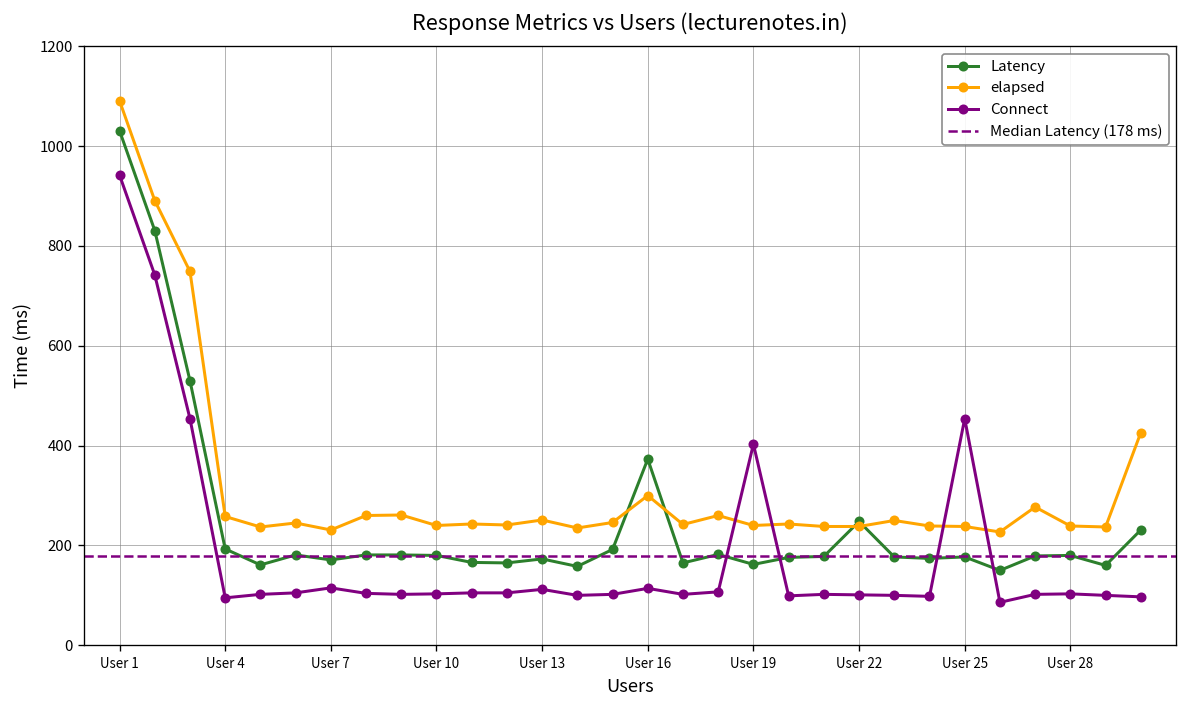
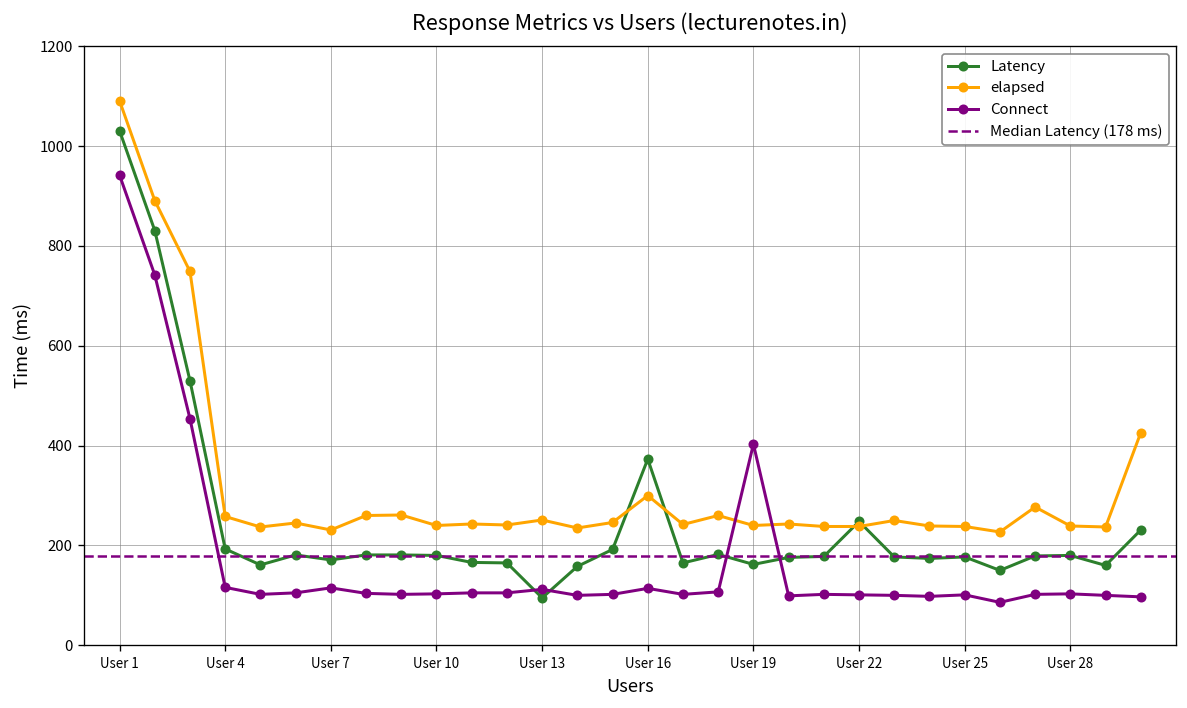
Connect, User 4: 100 -> 120
Latency, User 13: 170 -> 100
Connect, User 25: 450 -> 100
